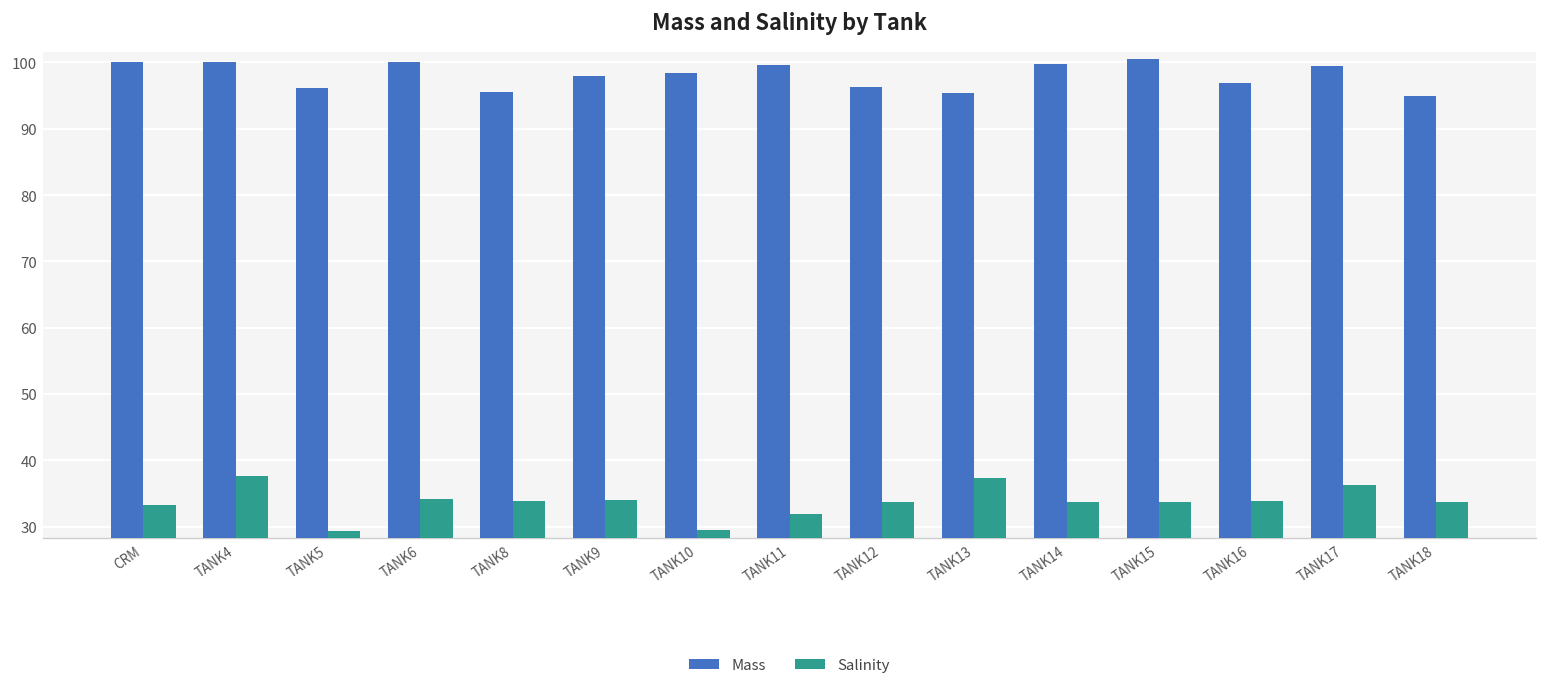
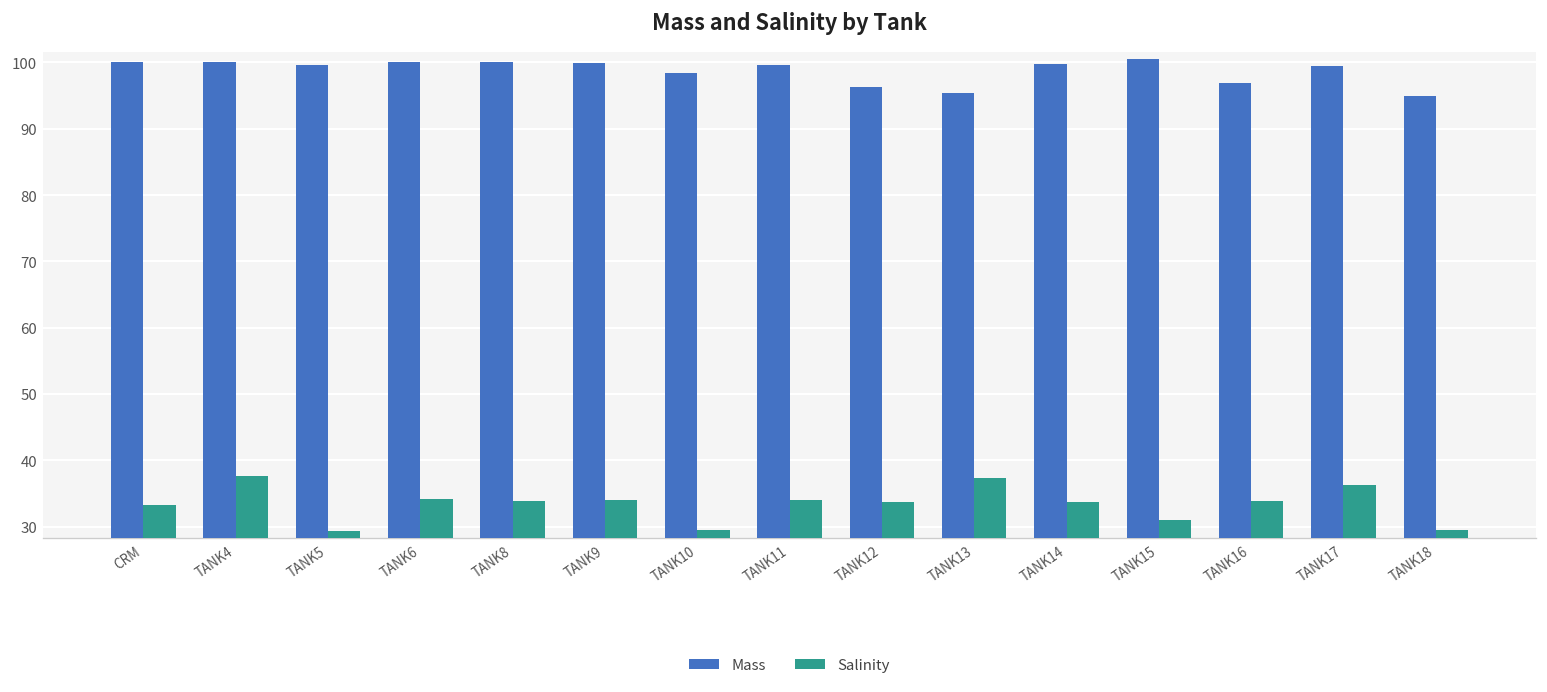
Mass, TANK5: 96 -> 100
Mass, TANK8: 96 -> 100
Mass, TANK9: 98 -> 100
Salinity, TANK11: 32 -> 34
Salinity, TANK15: 34 -> 31
Salinity, TANK18: 34 -> 30
